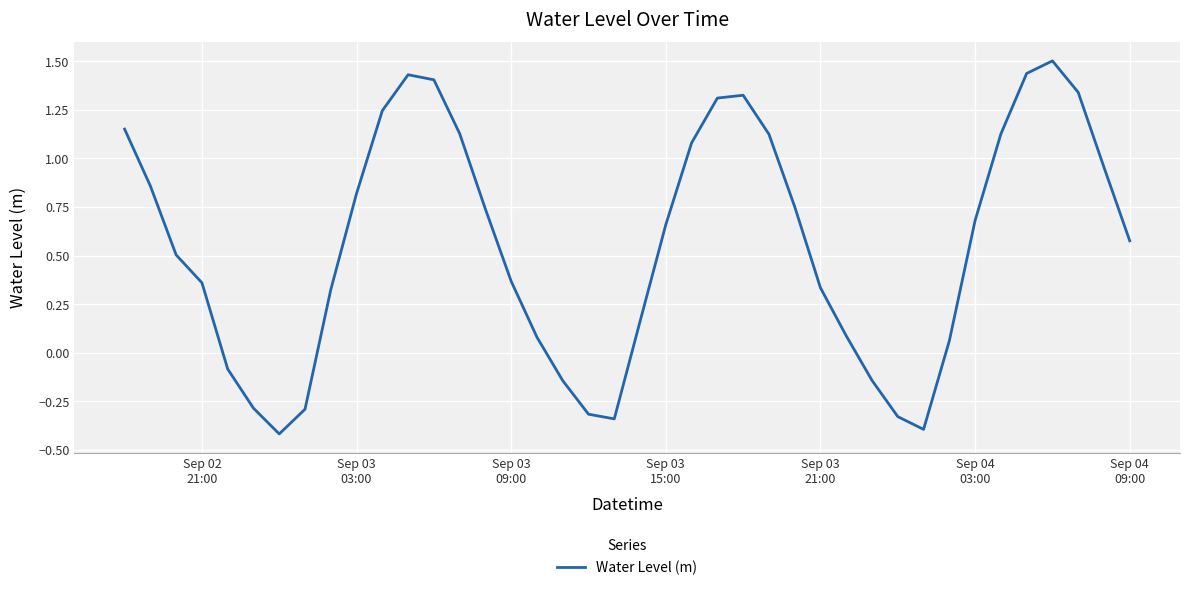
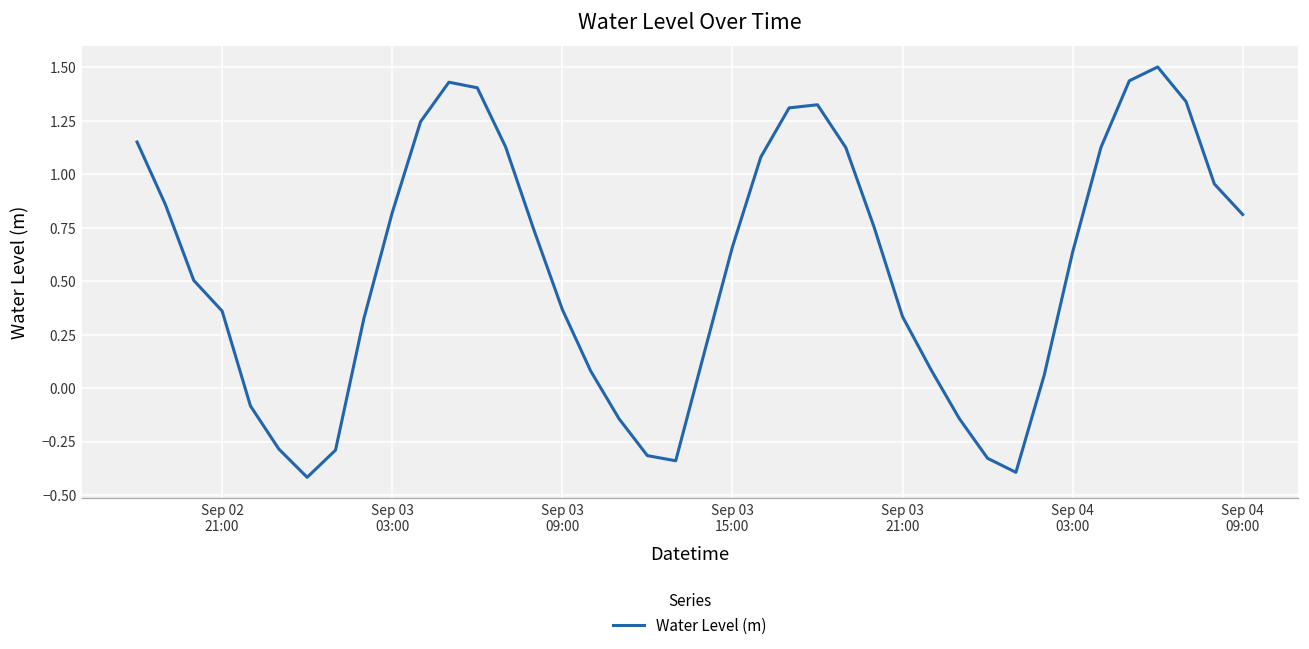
Sep 04 03:00: 0.68 -> 0.64
Sep 04 09:00: 0.58 -> 0.81
